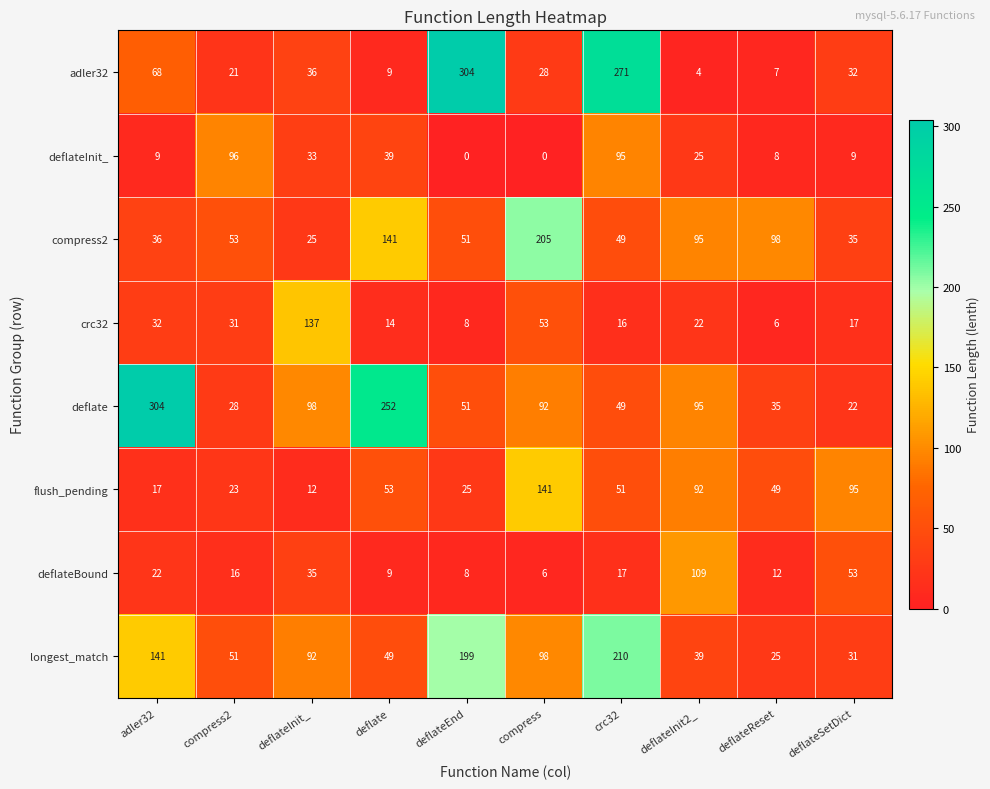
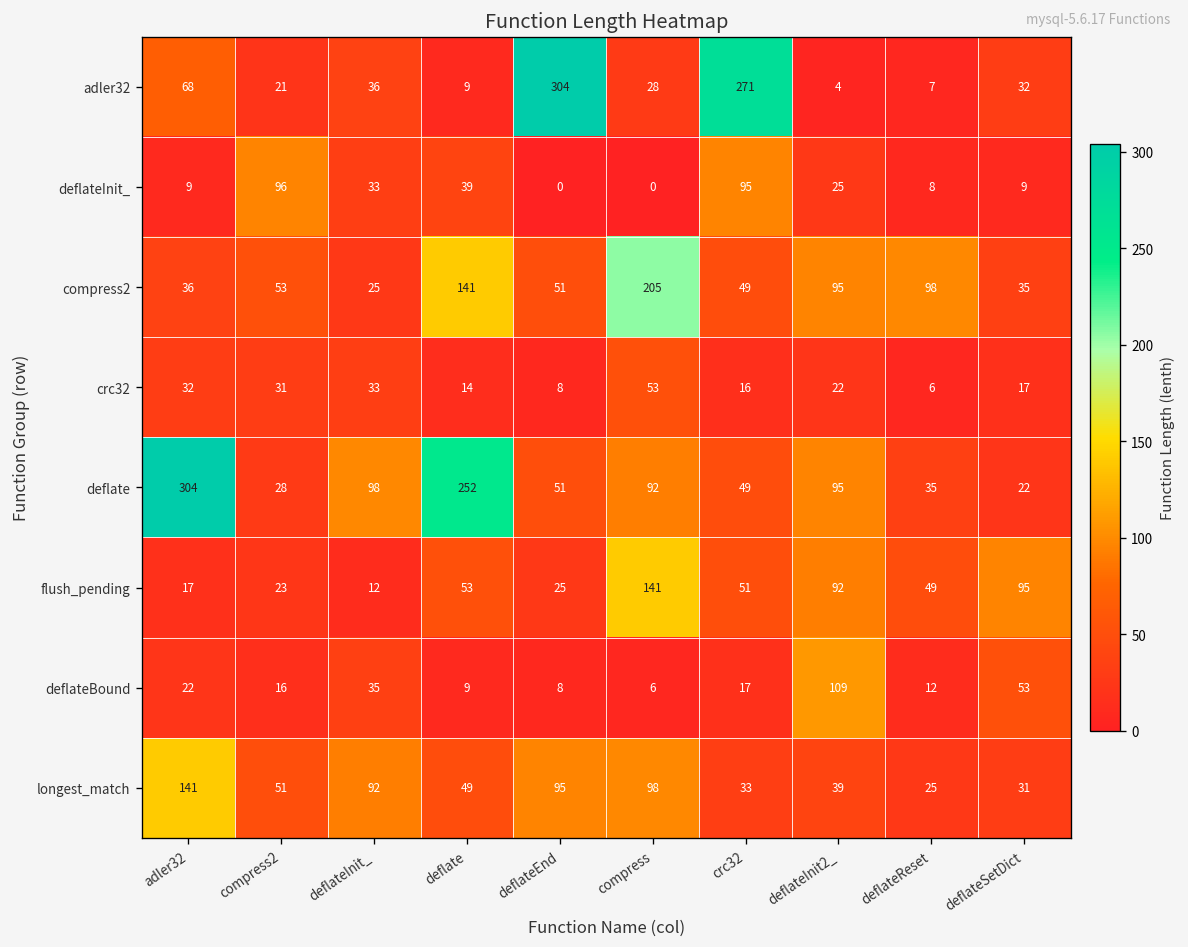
crc32, deflateInit_: 137 -> 33
longest_match, deflateEnd: 199 -> 95
longest_match, crc32: 210 -> 33
